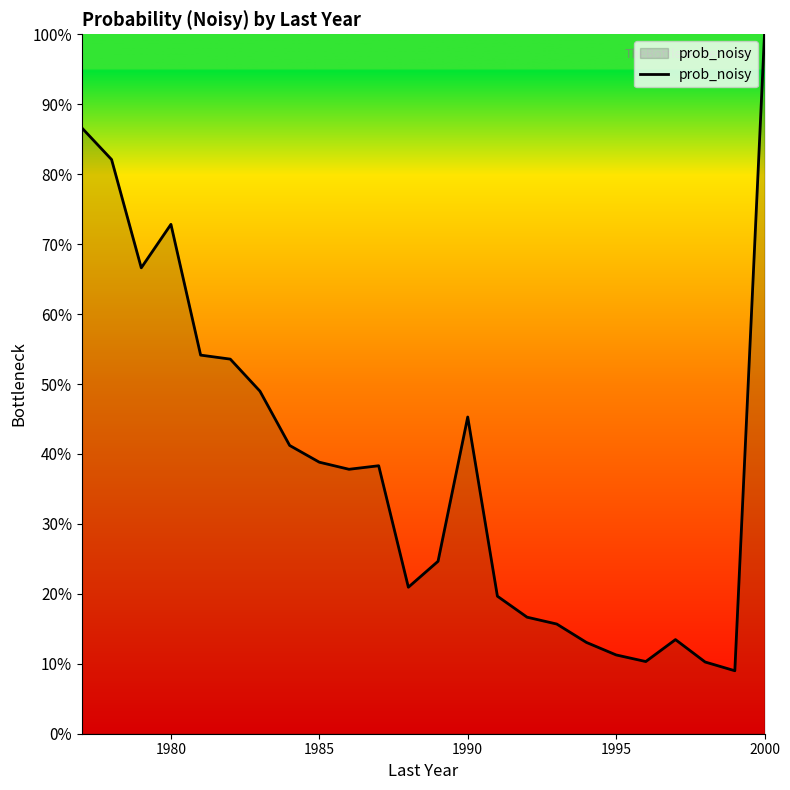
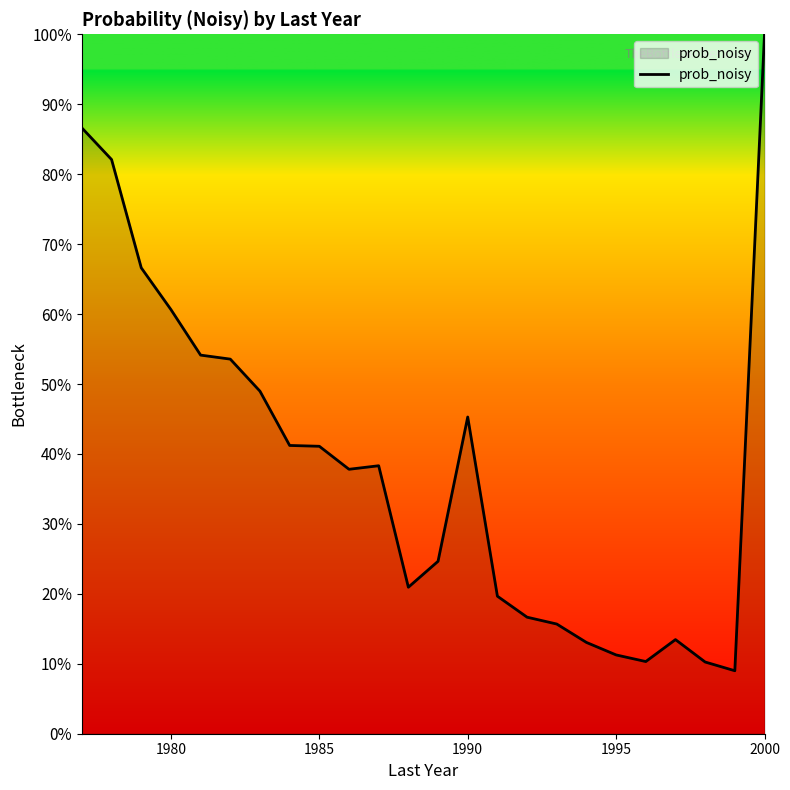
1980: 73% -> 61%
1985: 39% -> 41%
